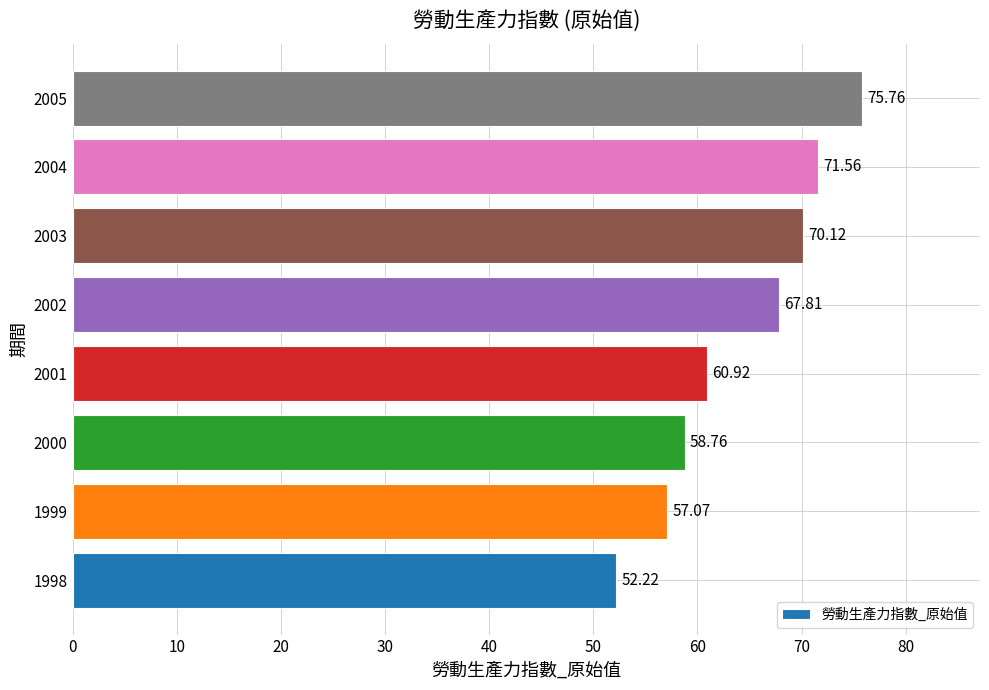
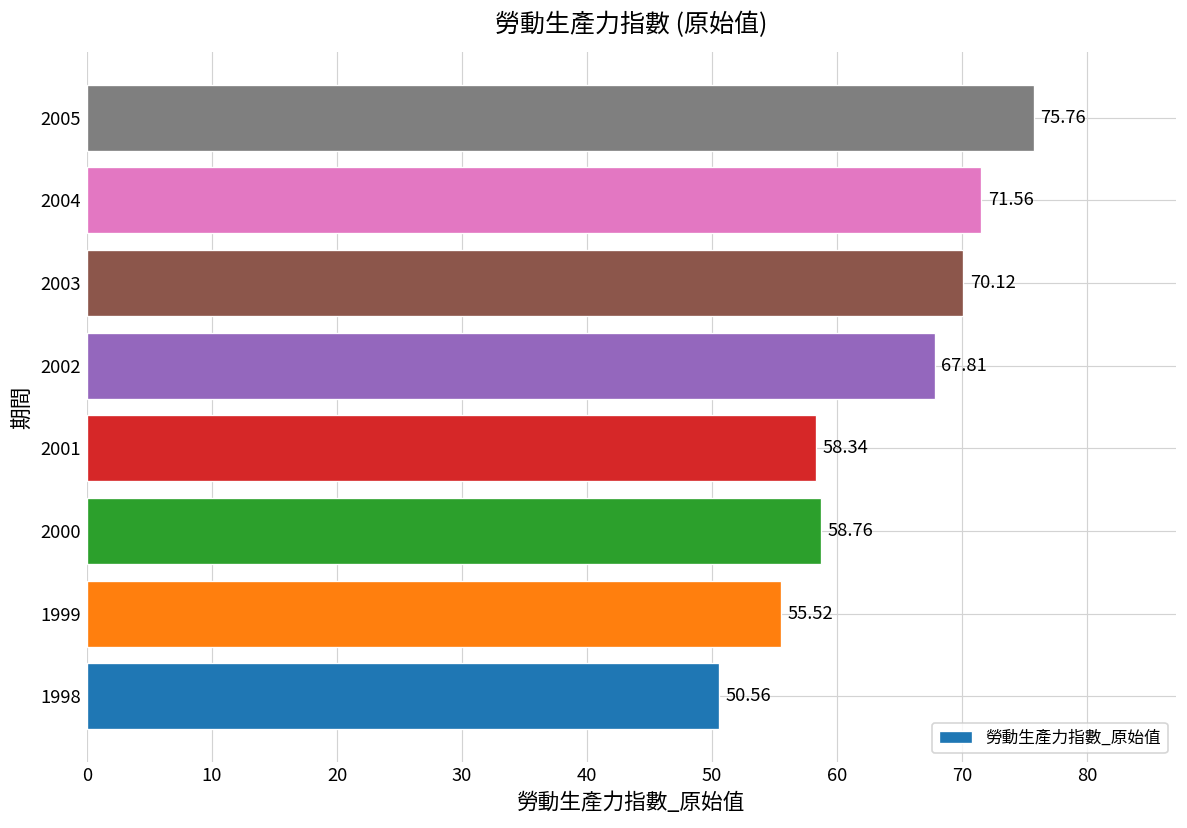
2001: 60.92 -> 58.34
1999: 57.07 -> 55.52
1998: 52.22 -> 50.56
